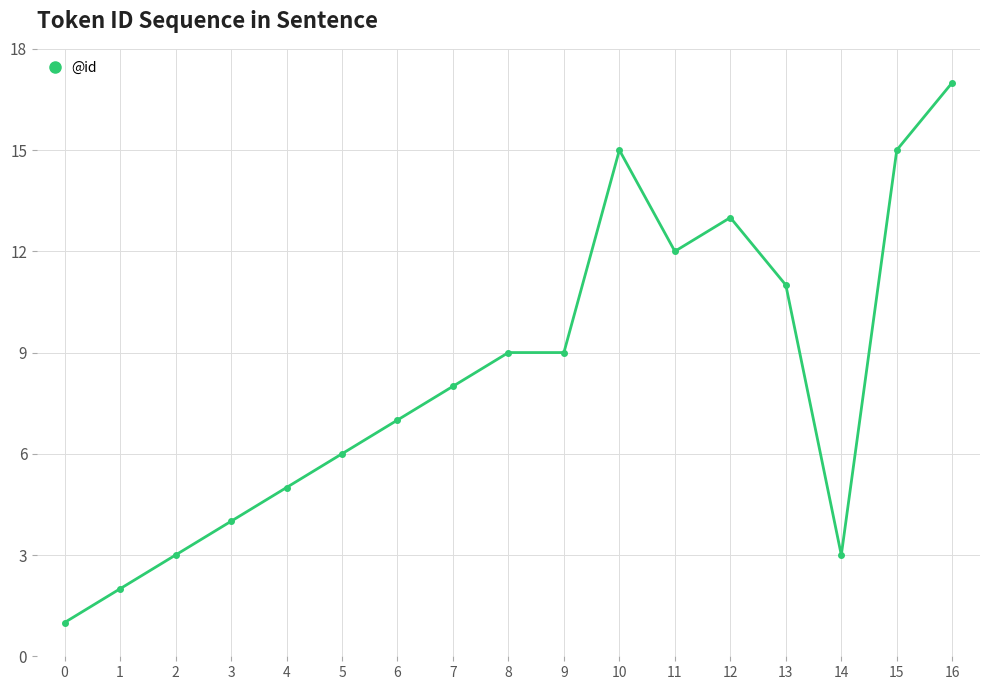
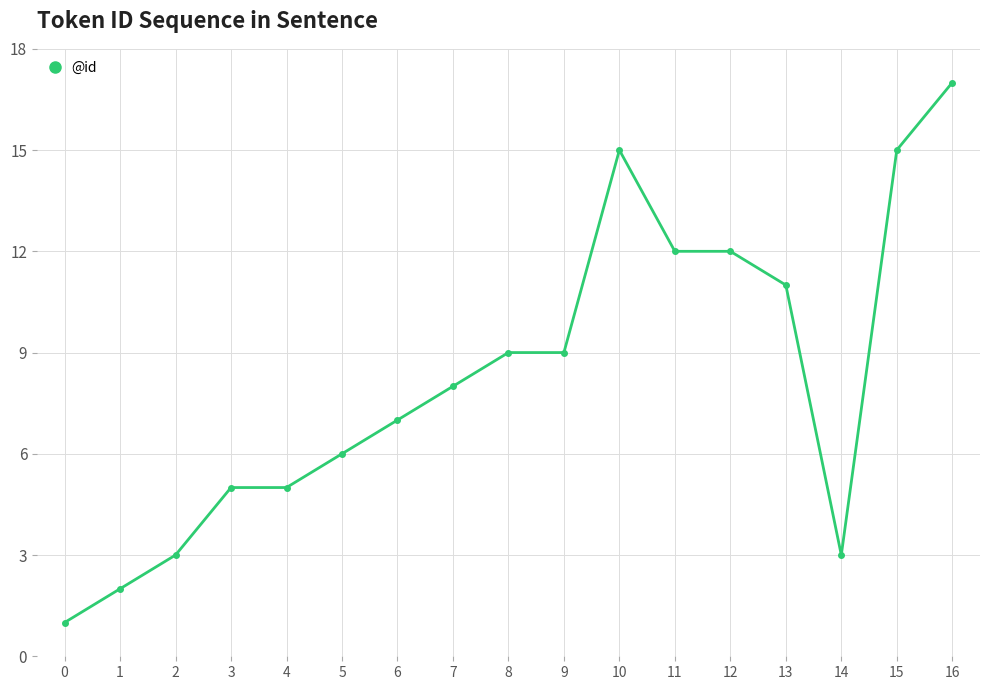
3: 4 -> 5
12: 13 -> 12
